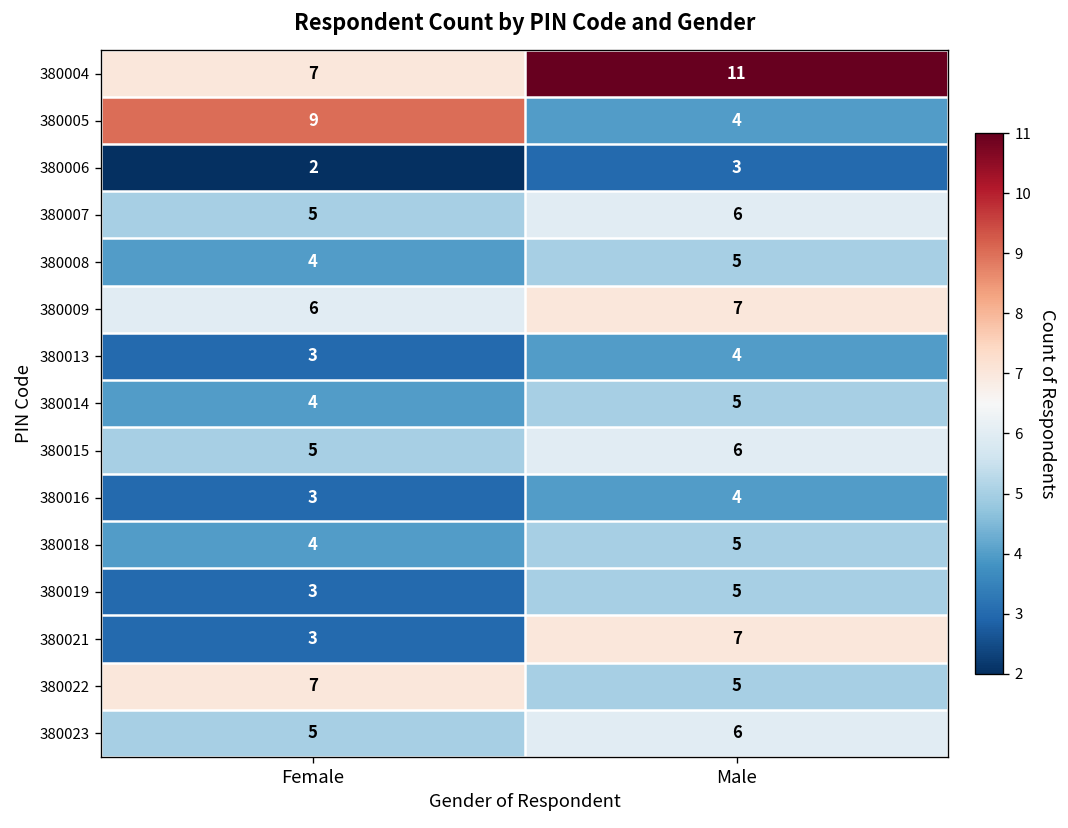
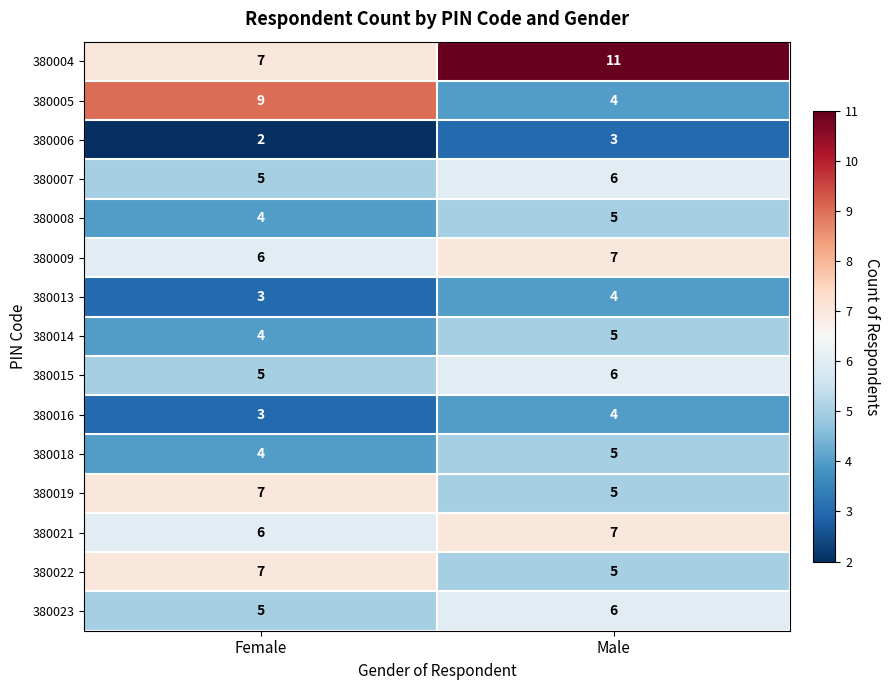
380019, Female: 3 -> 7
380021, Female: 3 -> 6
